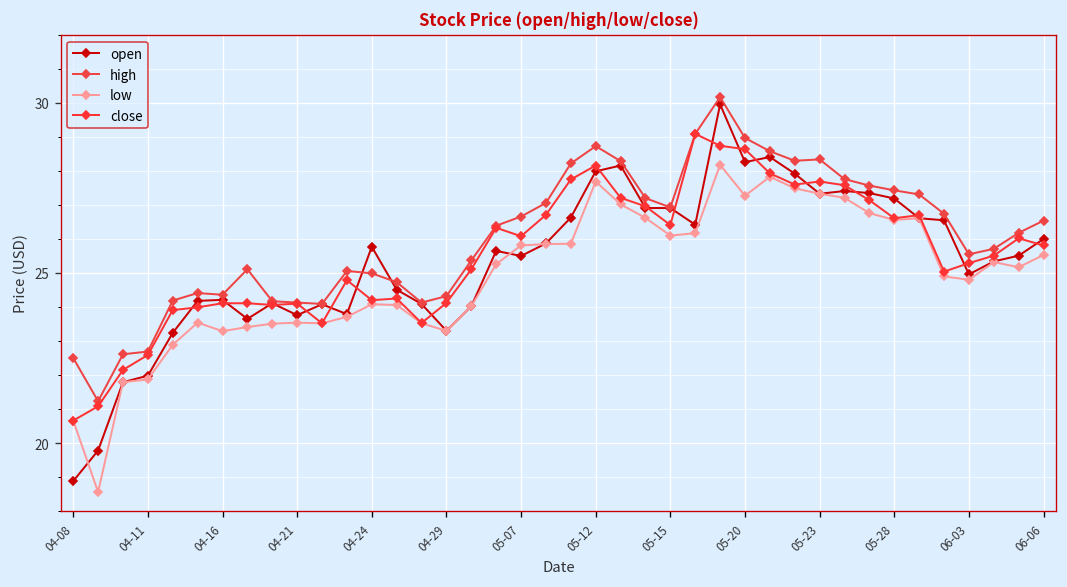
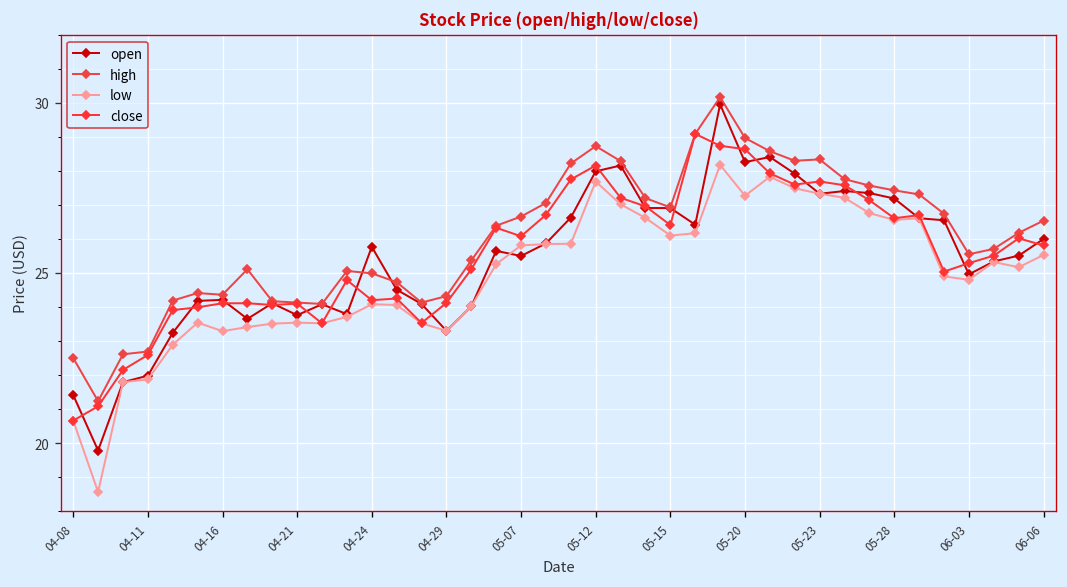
open, 04-08: 18.9 -> 21.4
